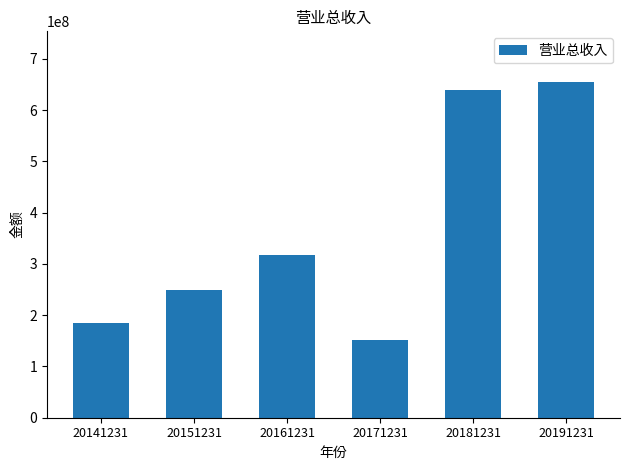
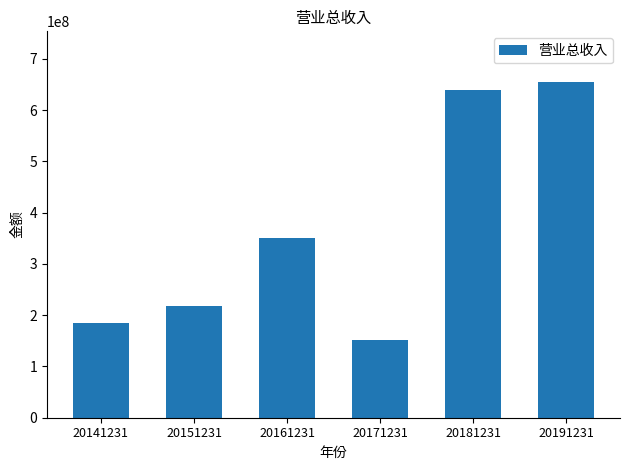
20151231: 250000000 -> 220000000
20161231: 320000000 -> 350000000
